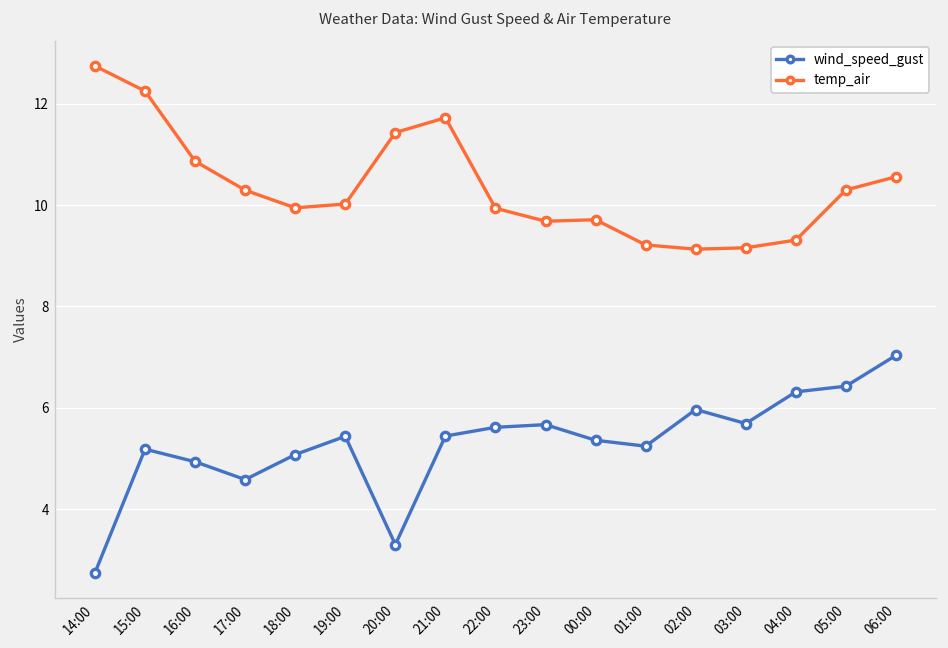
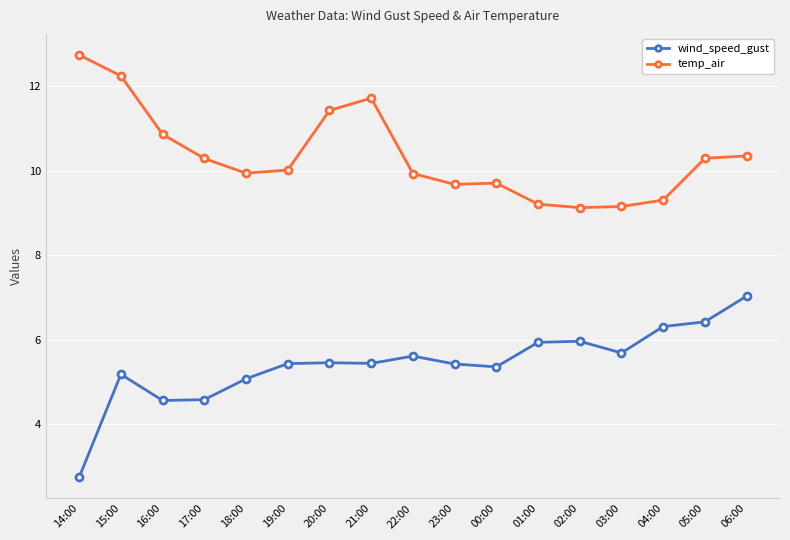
wind_speed_gust, 16:00: 4.9 -> 4.6
wind_speed_gust, 20:00: 3.3 -> 5.5
wind_speed_gust, 23:00: 5.7 -> 5.4
wind_speed_gust, 01:00: 5.2 -> 5.9
temp_air, 06:00: 10.6 -> 10.4
